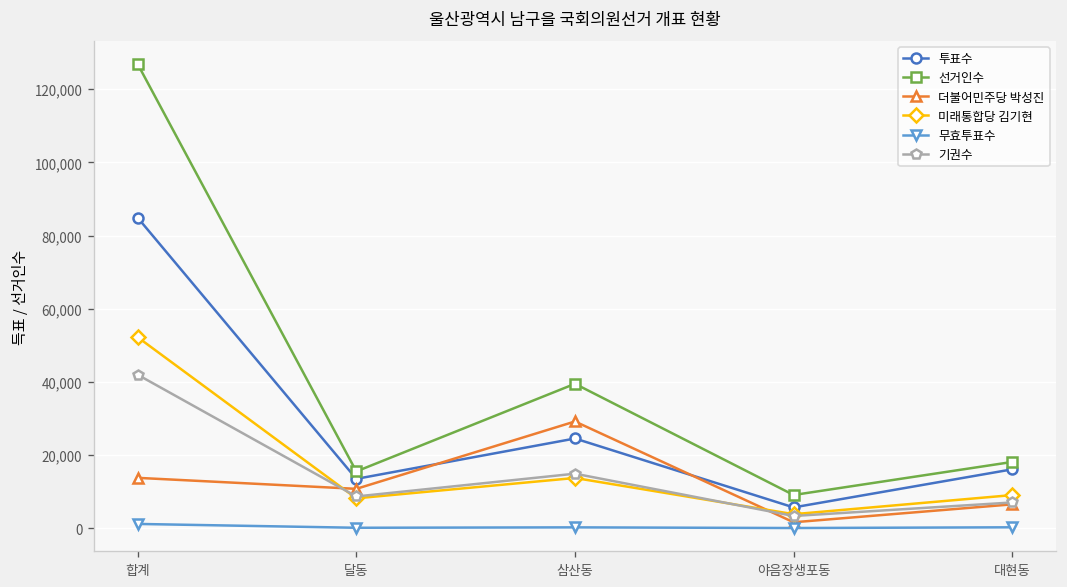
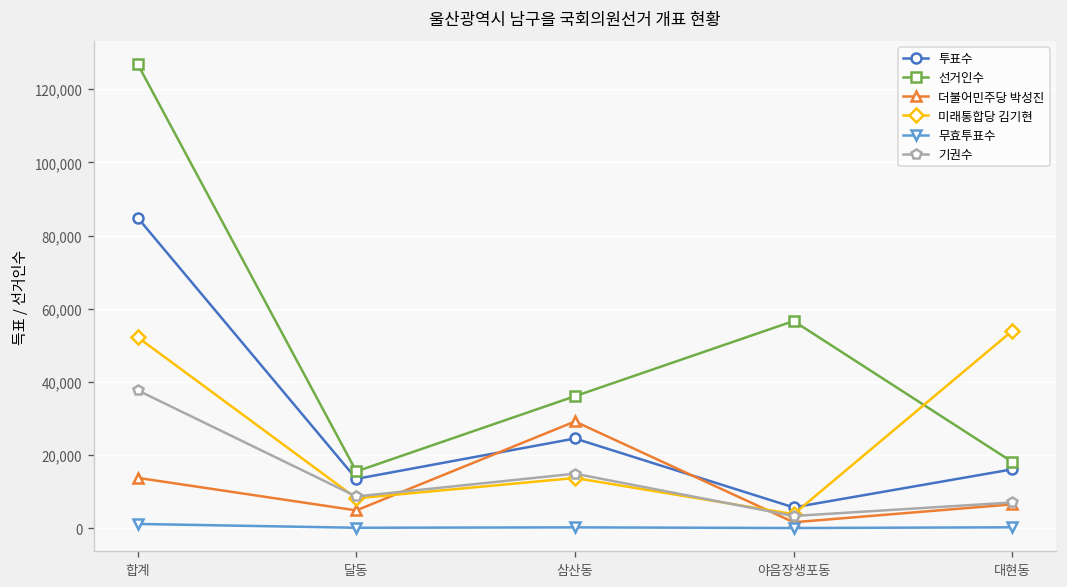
기권수, 합계: 42,000 -> 38,000
더불어민주당 박성진, 달동: 11,000 -> 5,000
선거인수, 삼산동: 40,000 -> 36,000
선거인수, 야음장생포동: 9,000 -> 57,000
미래통합당 김기현, 대현동: 9,000 -> 54,000
